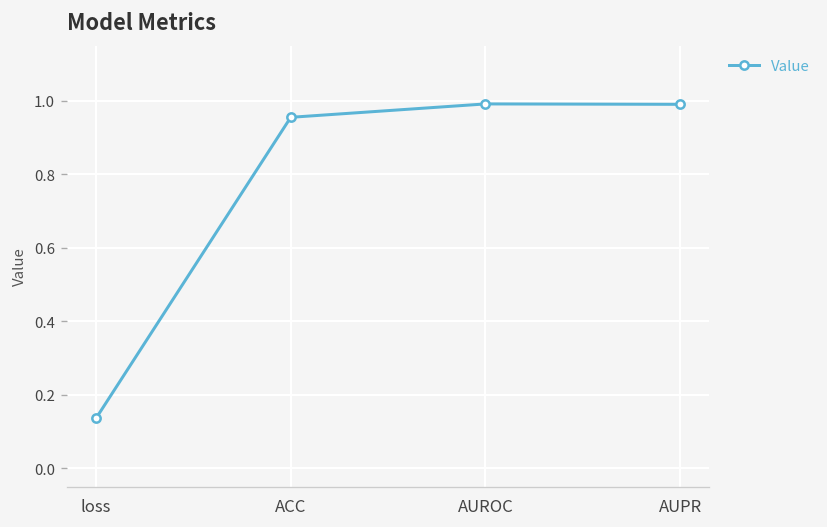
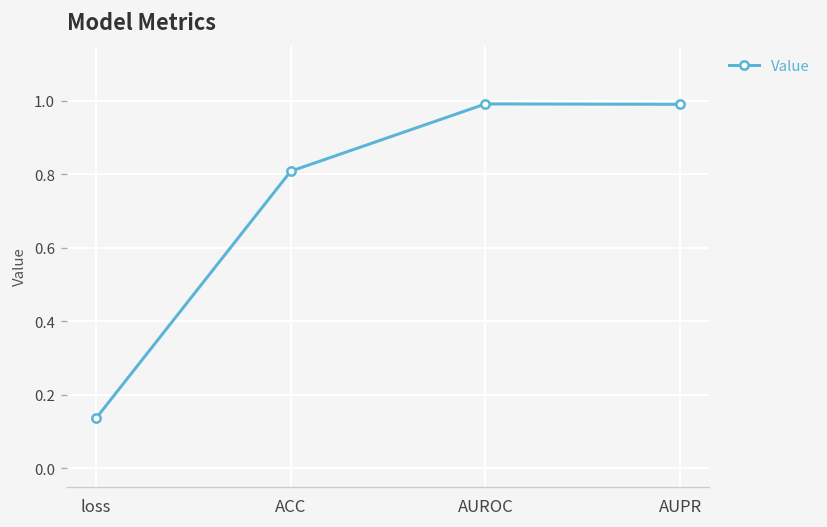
ACC: 0.95 -> 0.81
